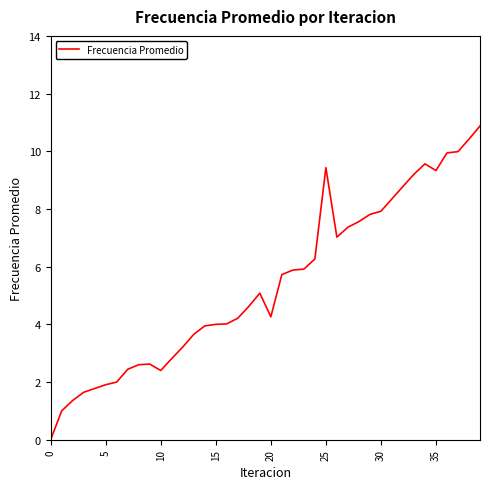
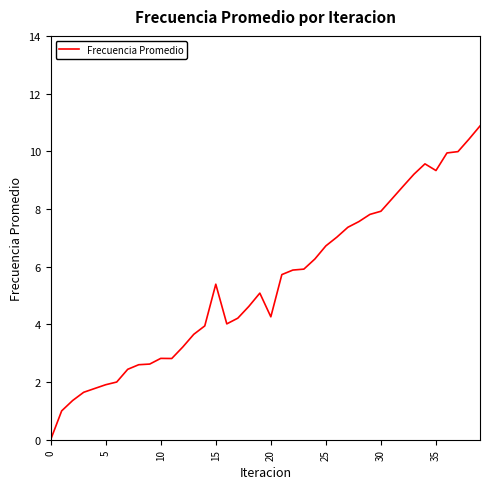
10: 2.4 -> 2.8
15: 4.0 -> 5.4
25: 9.4 -> 6.7
